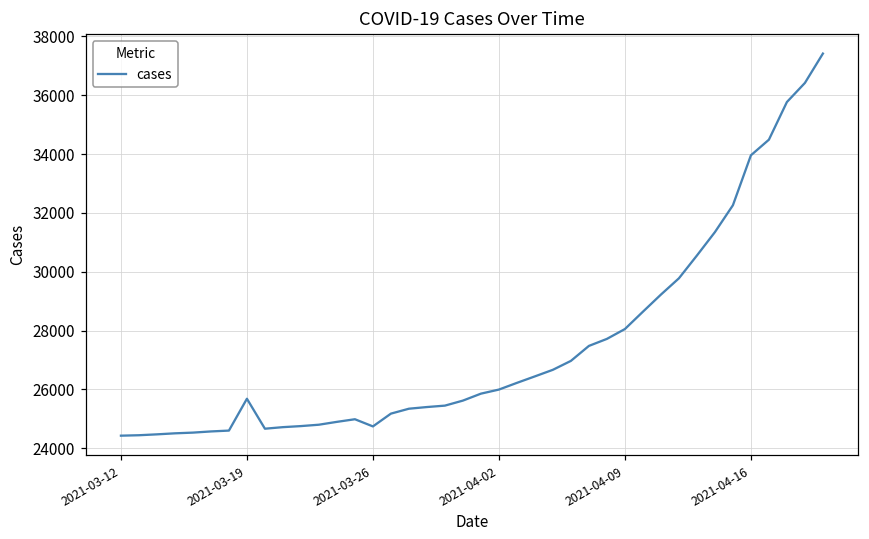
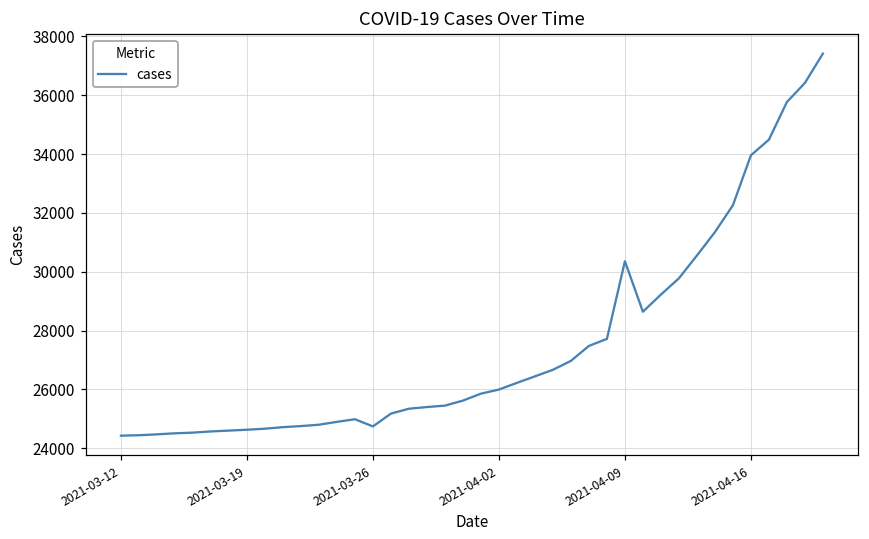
2021-03-19: 25700 -> 24600
2021-04-09: 28100 -> 30400
